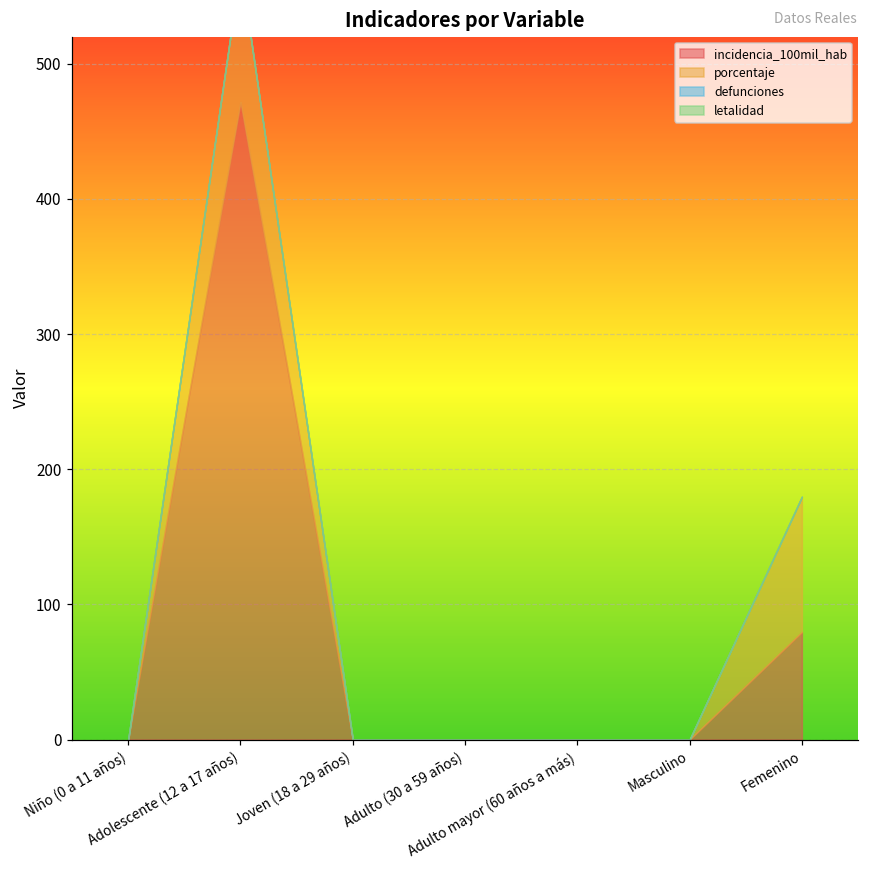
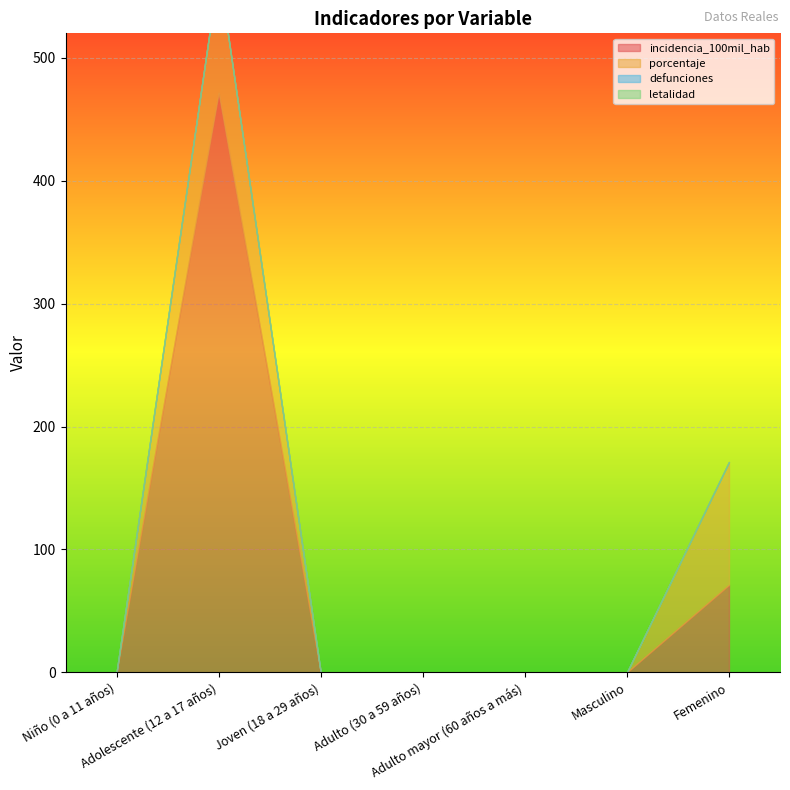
incidencia_100mil_hab, Femenino: 80 -> 71
